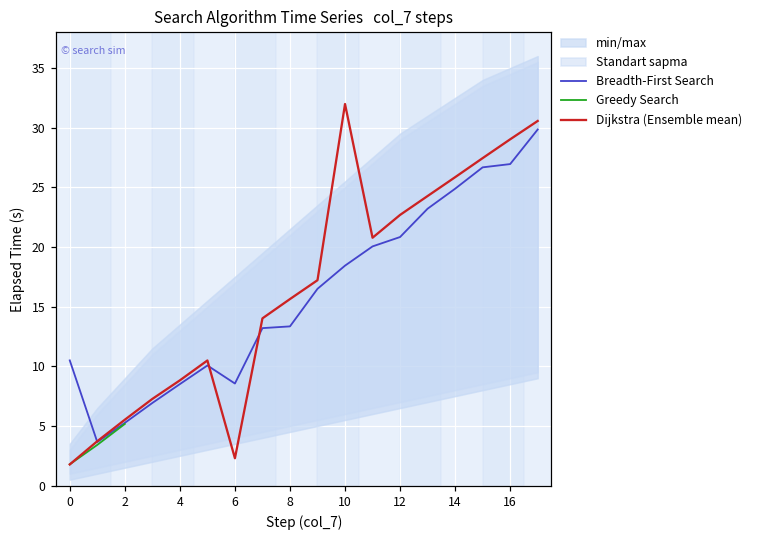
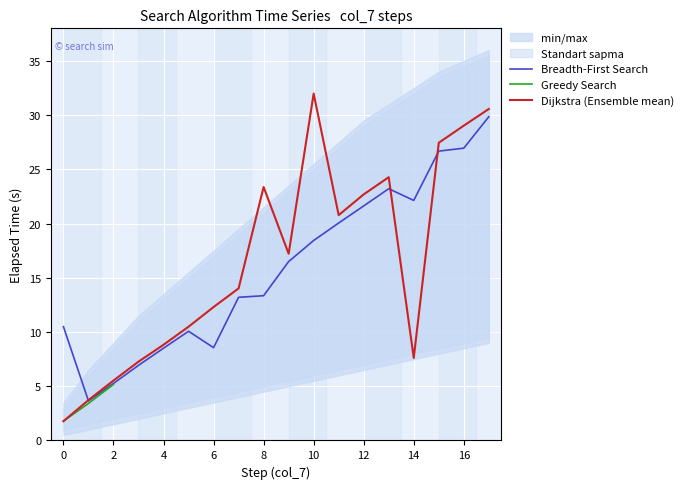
Dijkstra (Ensemble mean), 6: 2.3 -> 12.3
Dijkstra (Ensemble mean), 8: 15.6 -> 23.4
Breadth-First Search, 12: 20.8 -> 21.6
Breadth-First Search, 14: 24.9 -> 22.1
Dijkstra (Ensemble mean), 14: 25.9 -> 7.6
